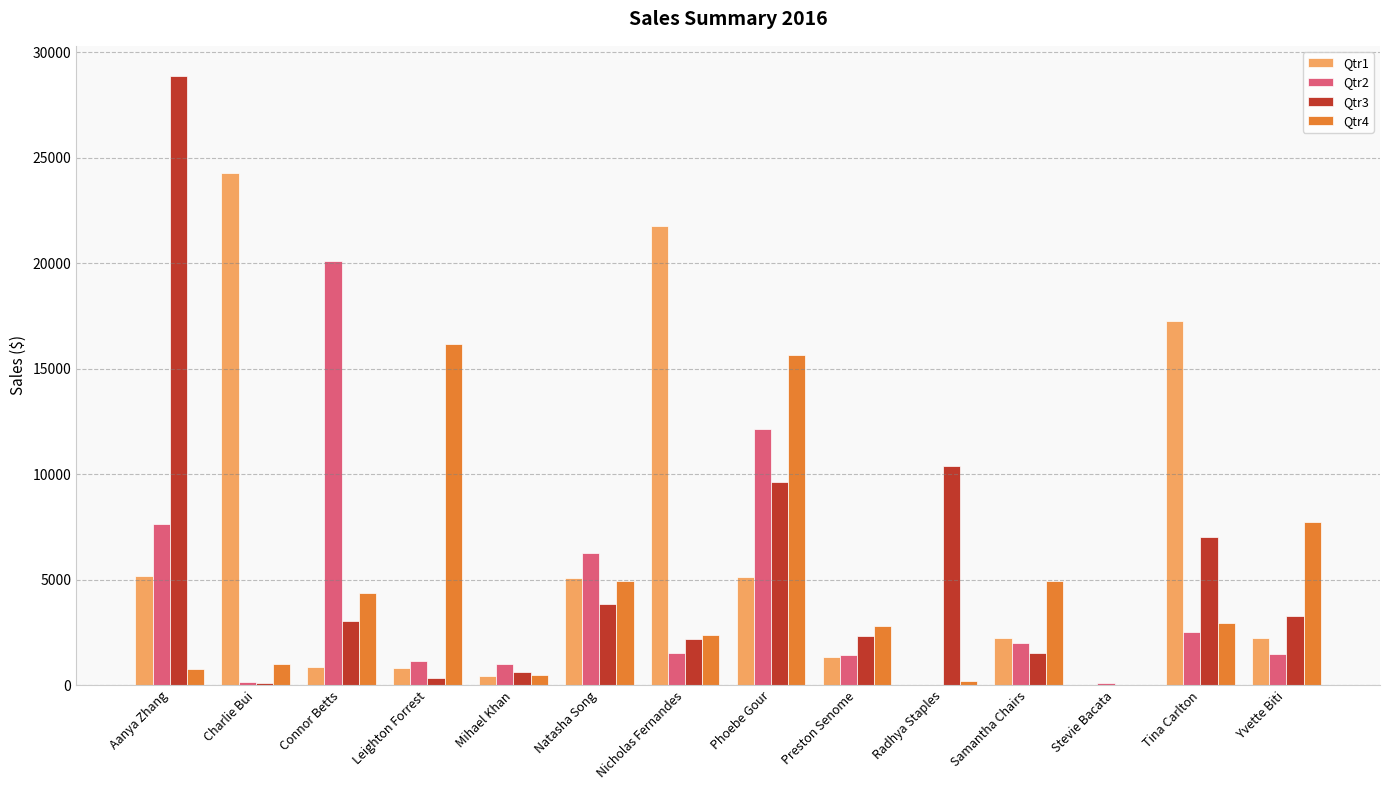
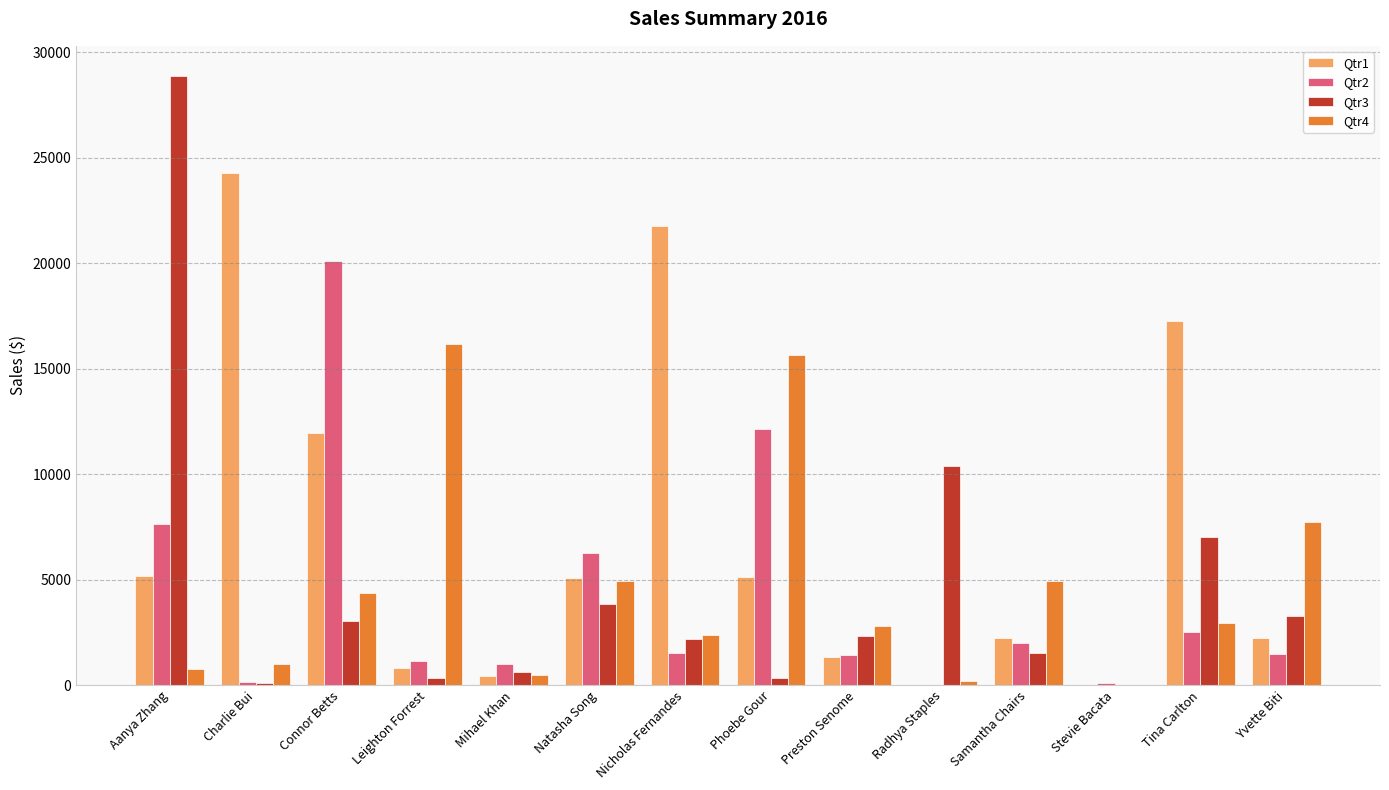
Qtr1, Connor Betts: 900 -> 12000
Qtr3, Phoebe Gour: 9600 -> 400
